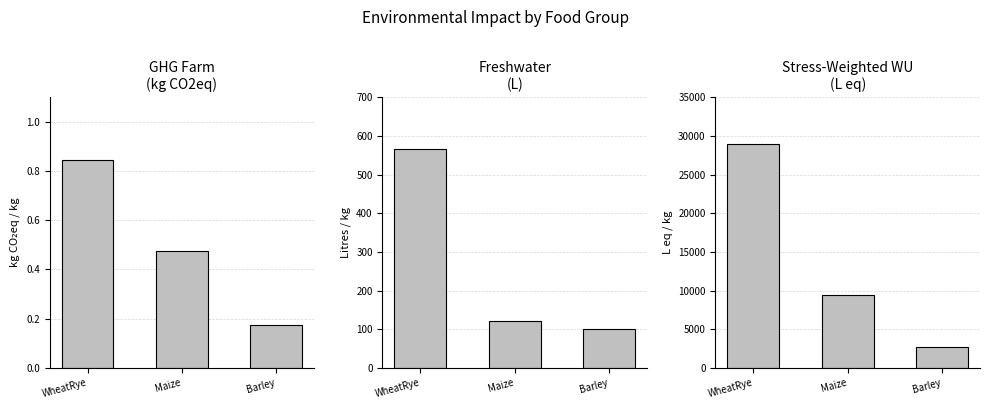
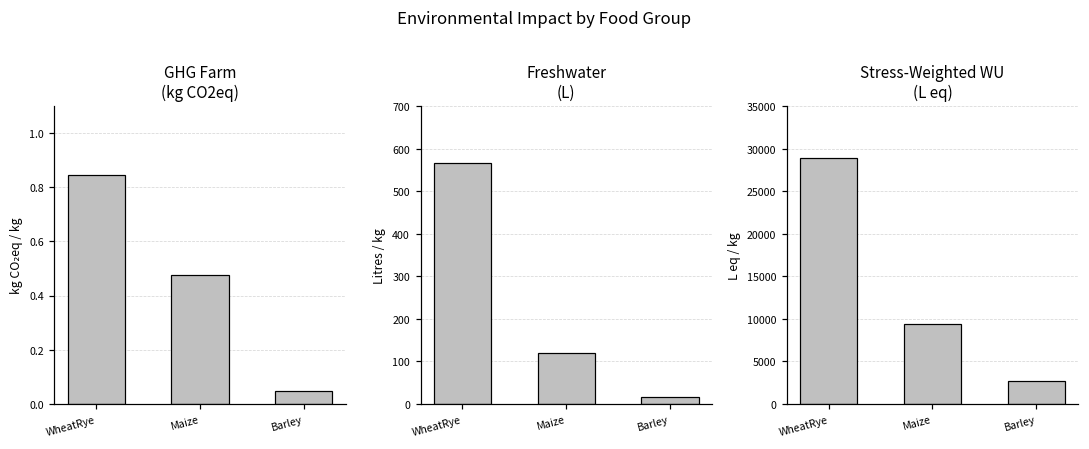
GHG Farm (kg CO2eq), Barley: 0.18 -> 0.05
Freshwater (L), Barley: 100 -> 20
